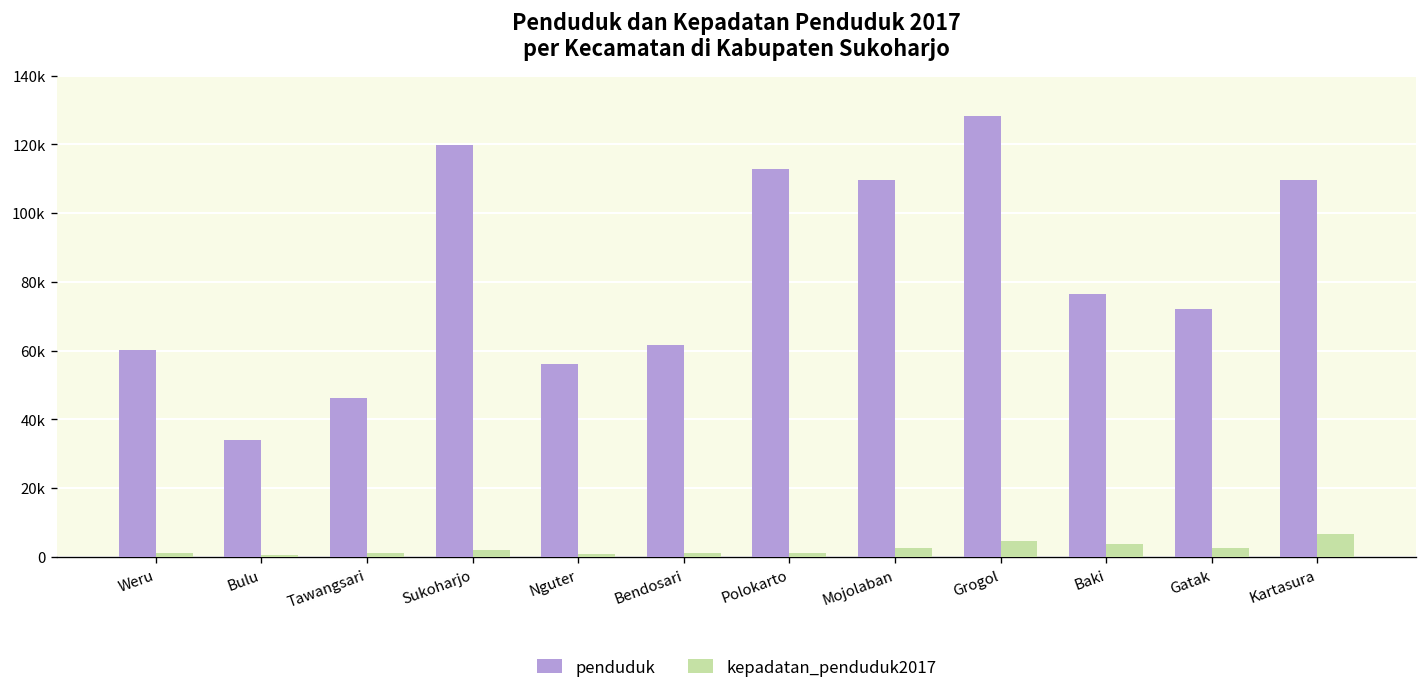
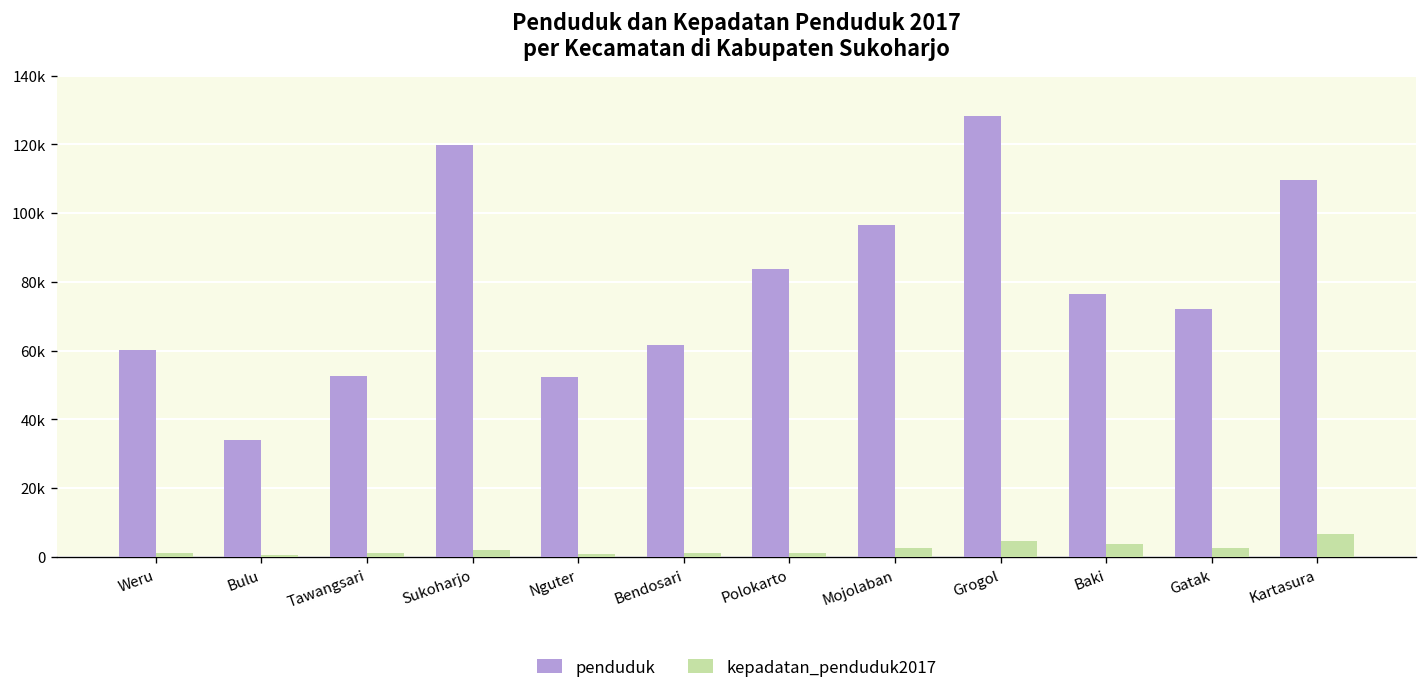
penduduk, Tawangsari: 46000 -> 53000
penduduk, Nguter: 56000 -> 52000
penduduk, Polokarto: 113000 -> 84000
penduduk, Mojolaban: 110000 -> 97000
